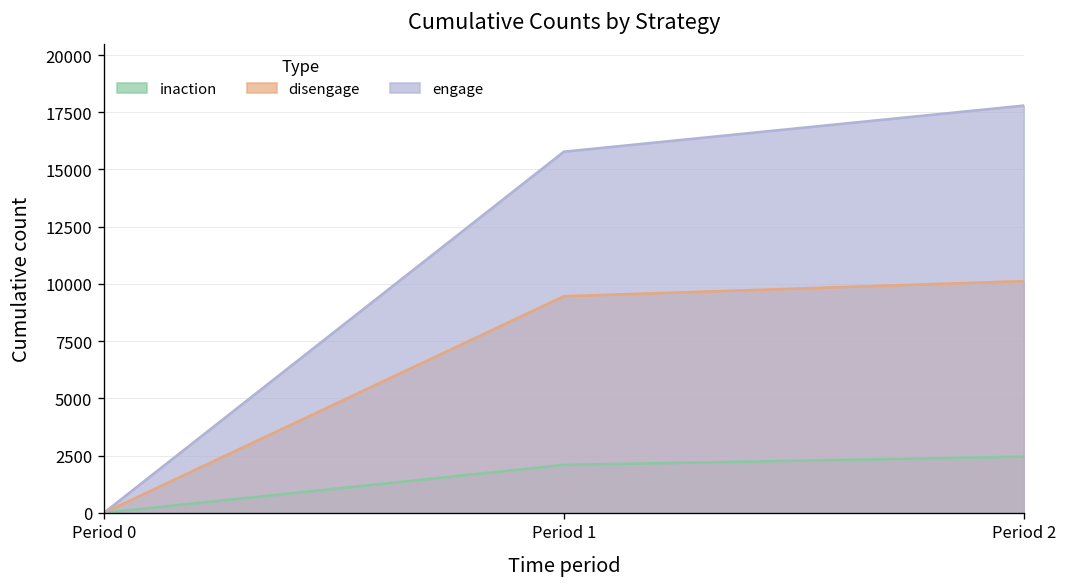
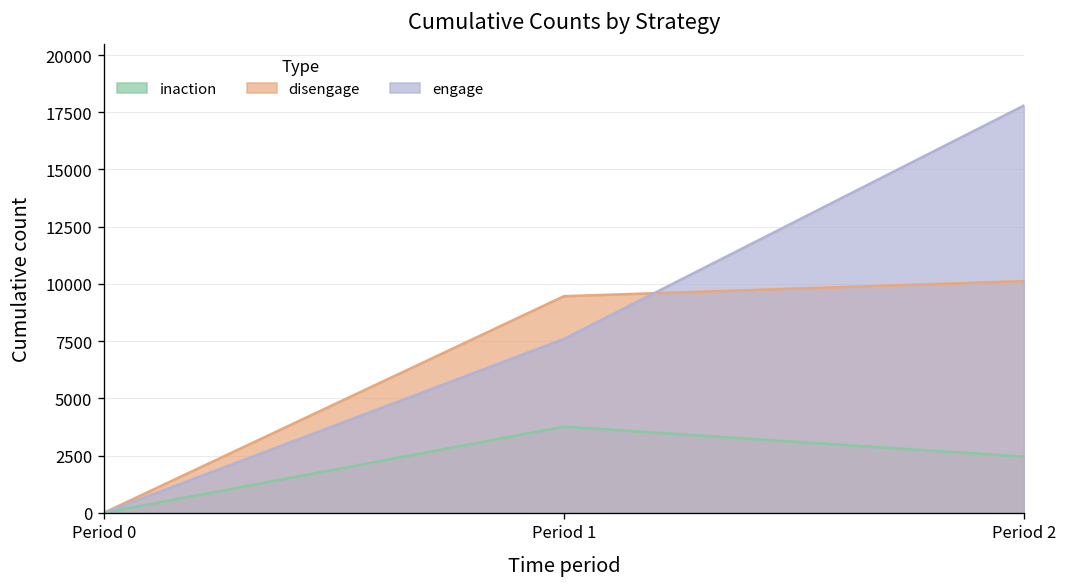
inaction, Period 1: 2100 -> 3800
engage, Period 1: 15800 -> 7600
